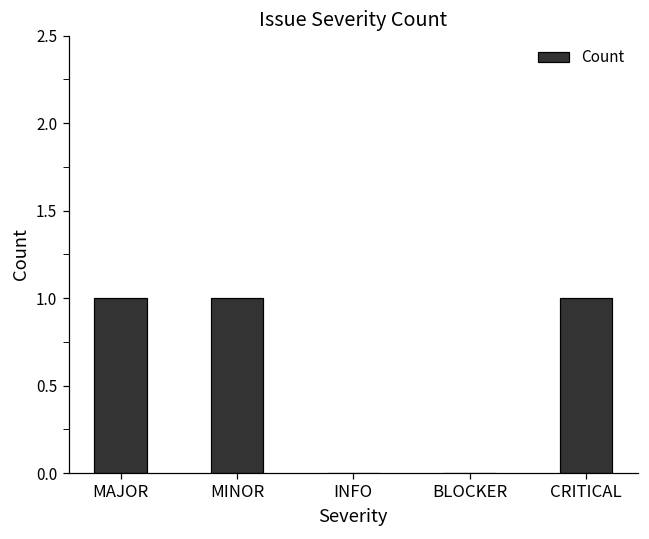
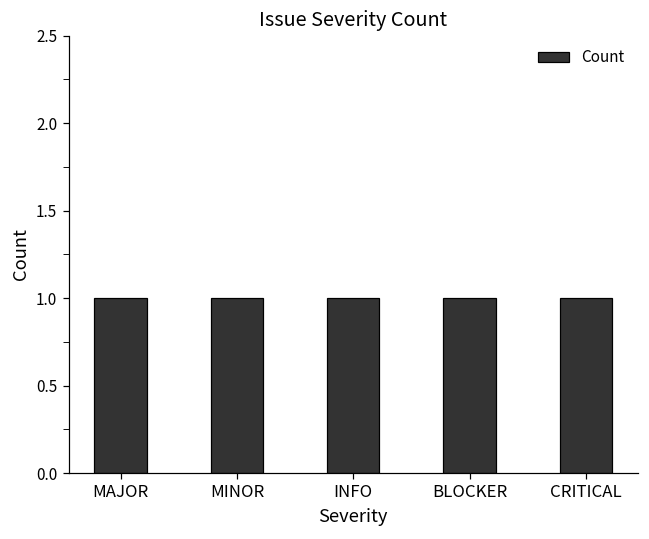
INFO: 0 -> 1
BLOCKER: 0 -> 1
